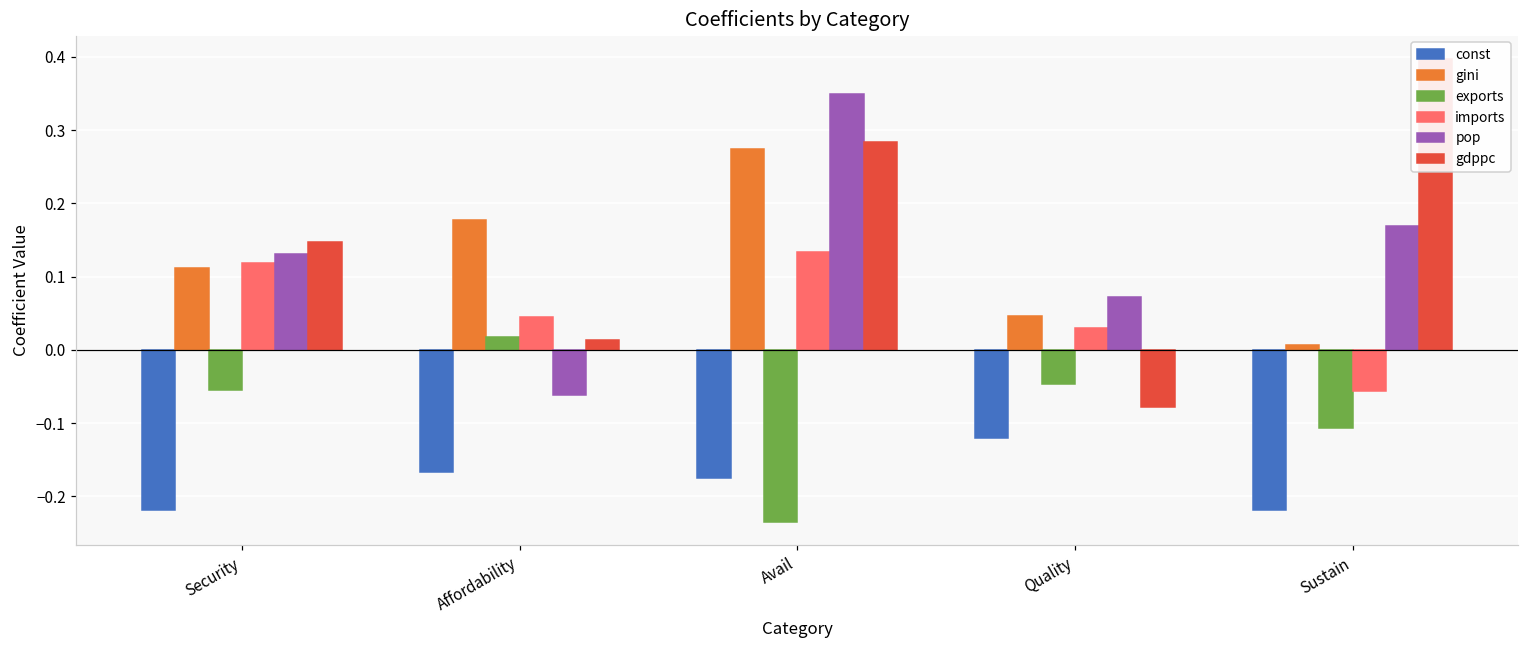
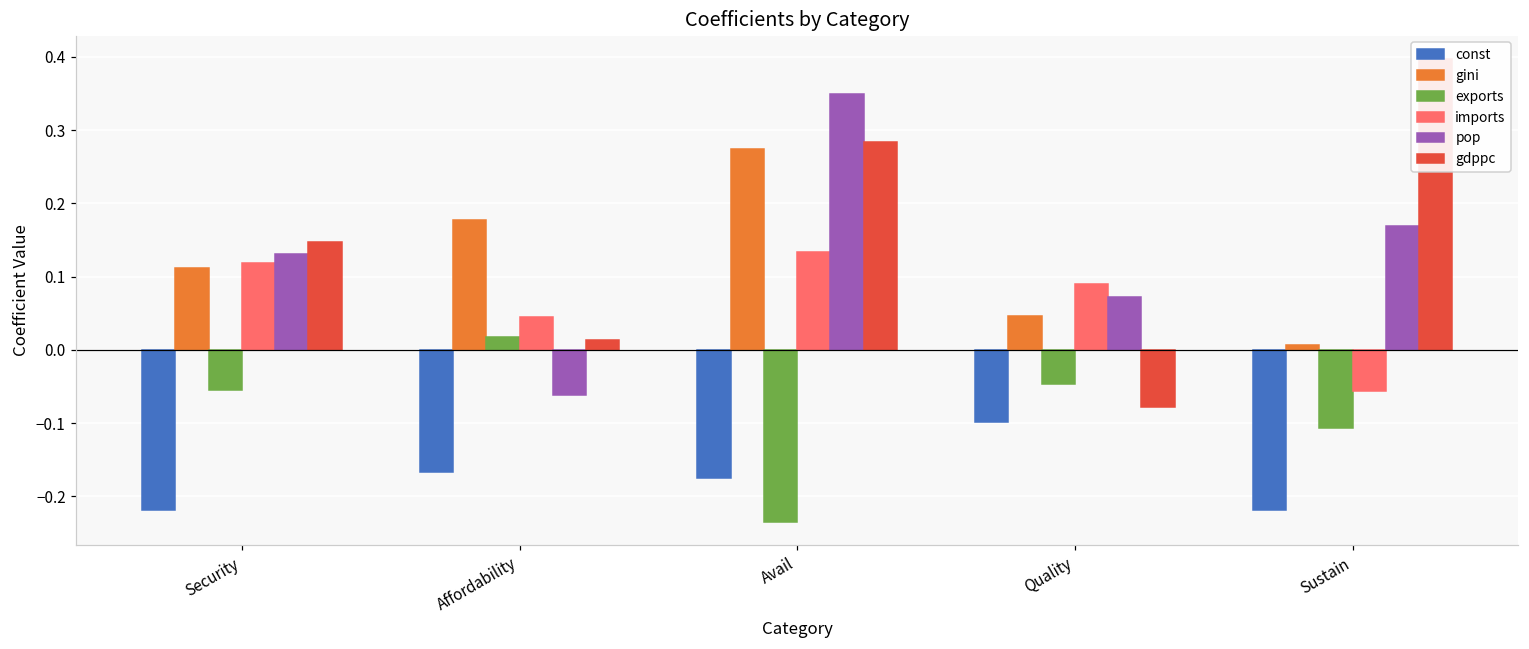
const, Quality: -0.12 -> -0.10
imports, Quality: 0.03 -> 0.09
